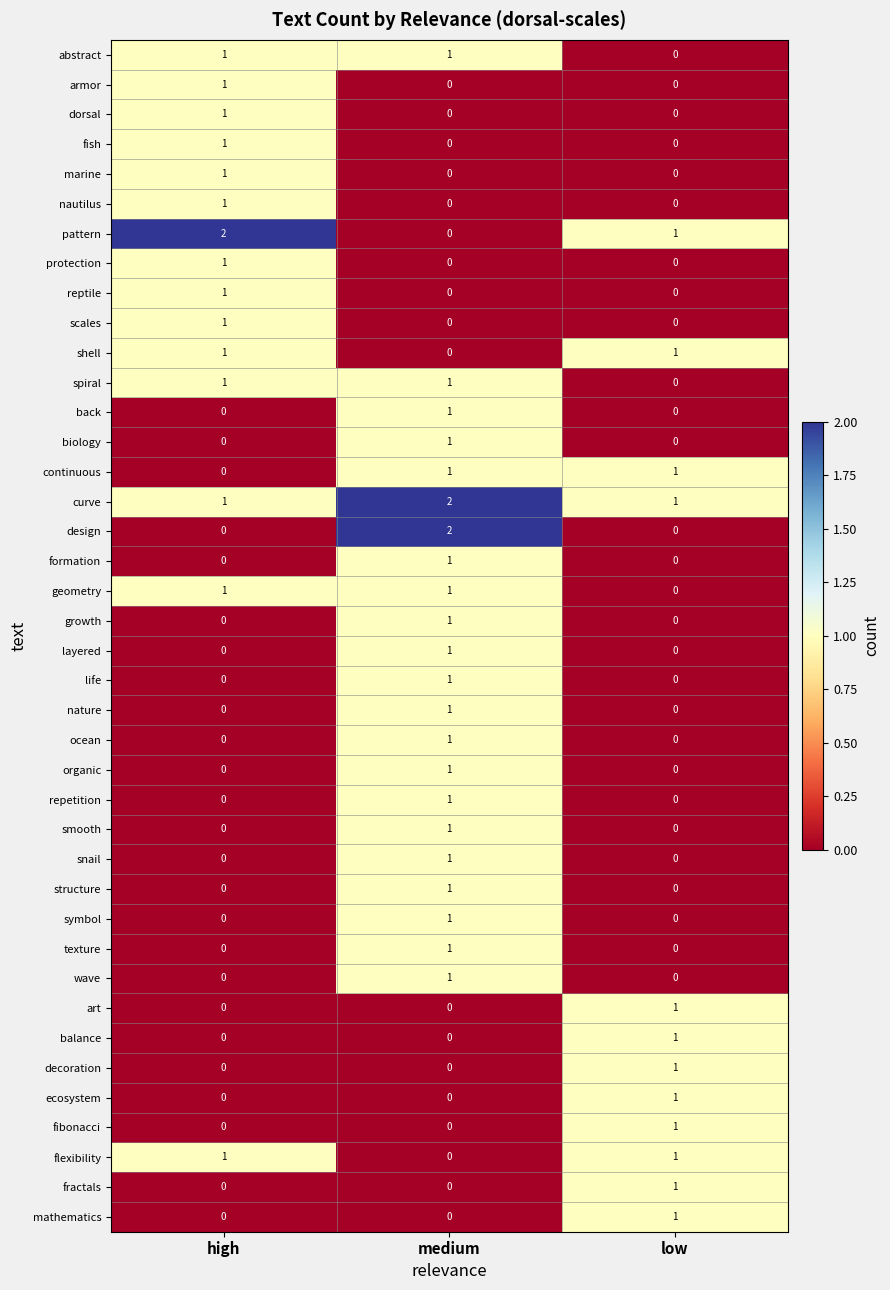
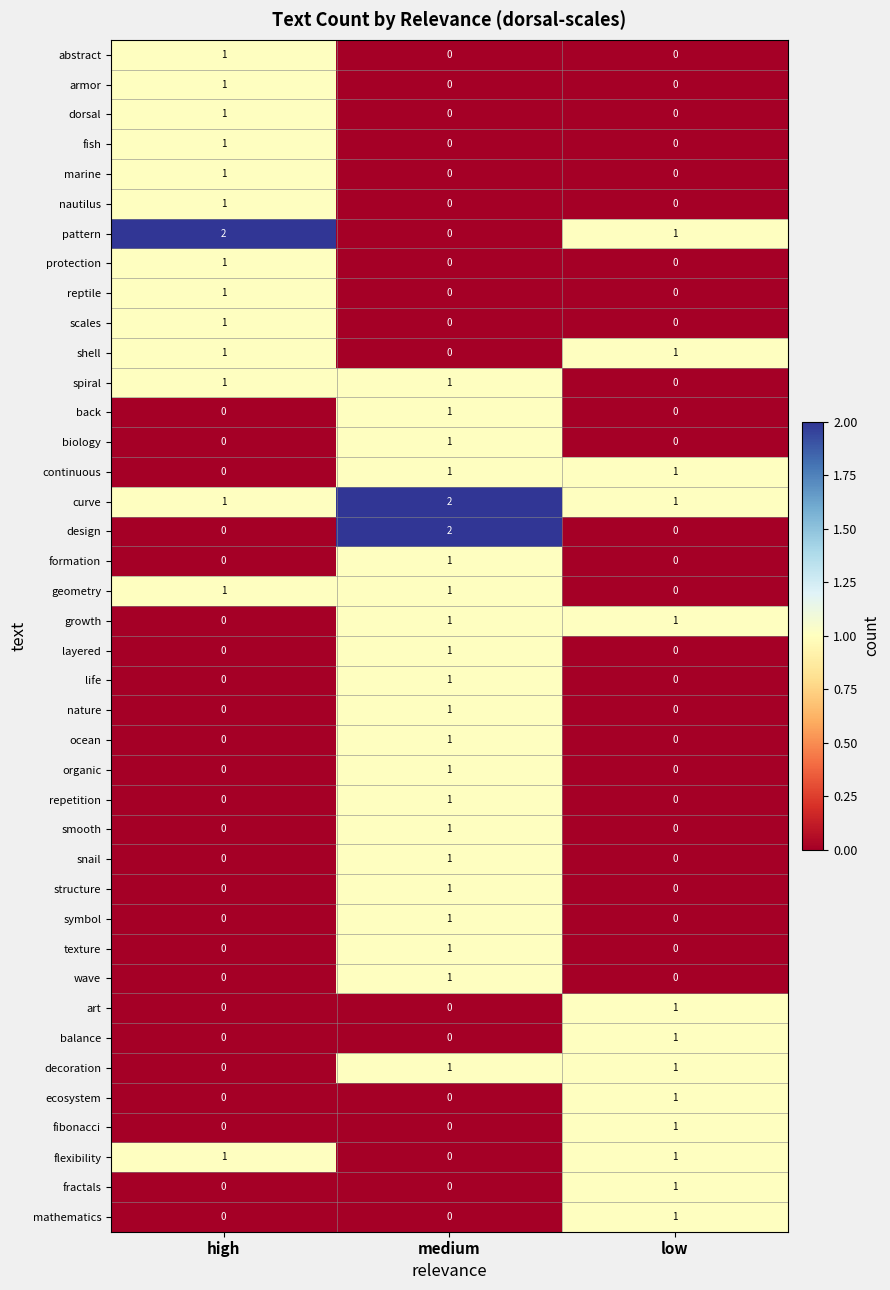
abstract, medium: 1 -> 0
growth, low: 0 -> 1
decoration, medium: 0 -> 1
